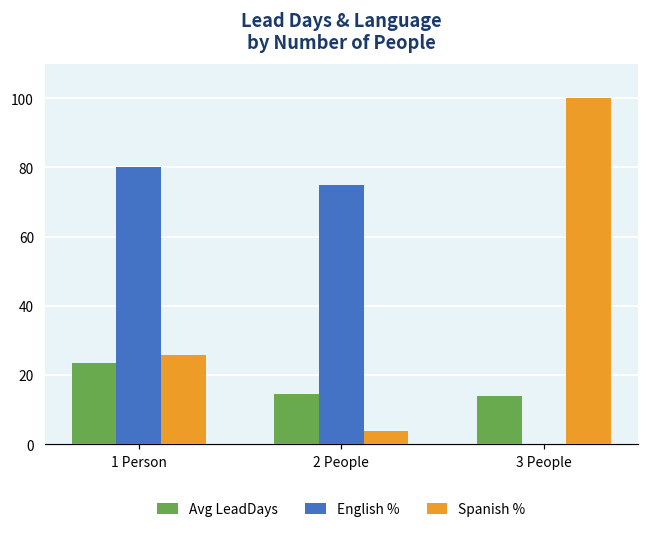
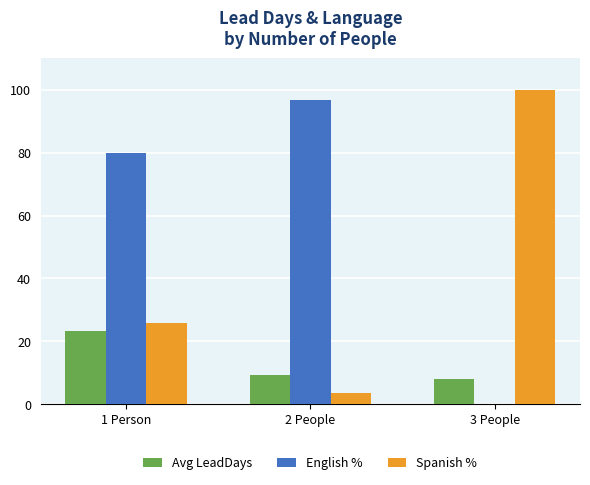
Avg LeadDays, 2 People: 15 -> 9
English %, 2 People: 75 -> 97
Avg LeadDays, 3 People: 14 -> 8
